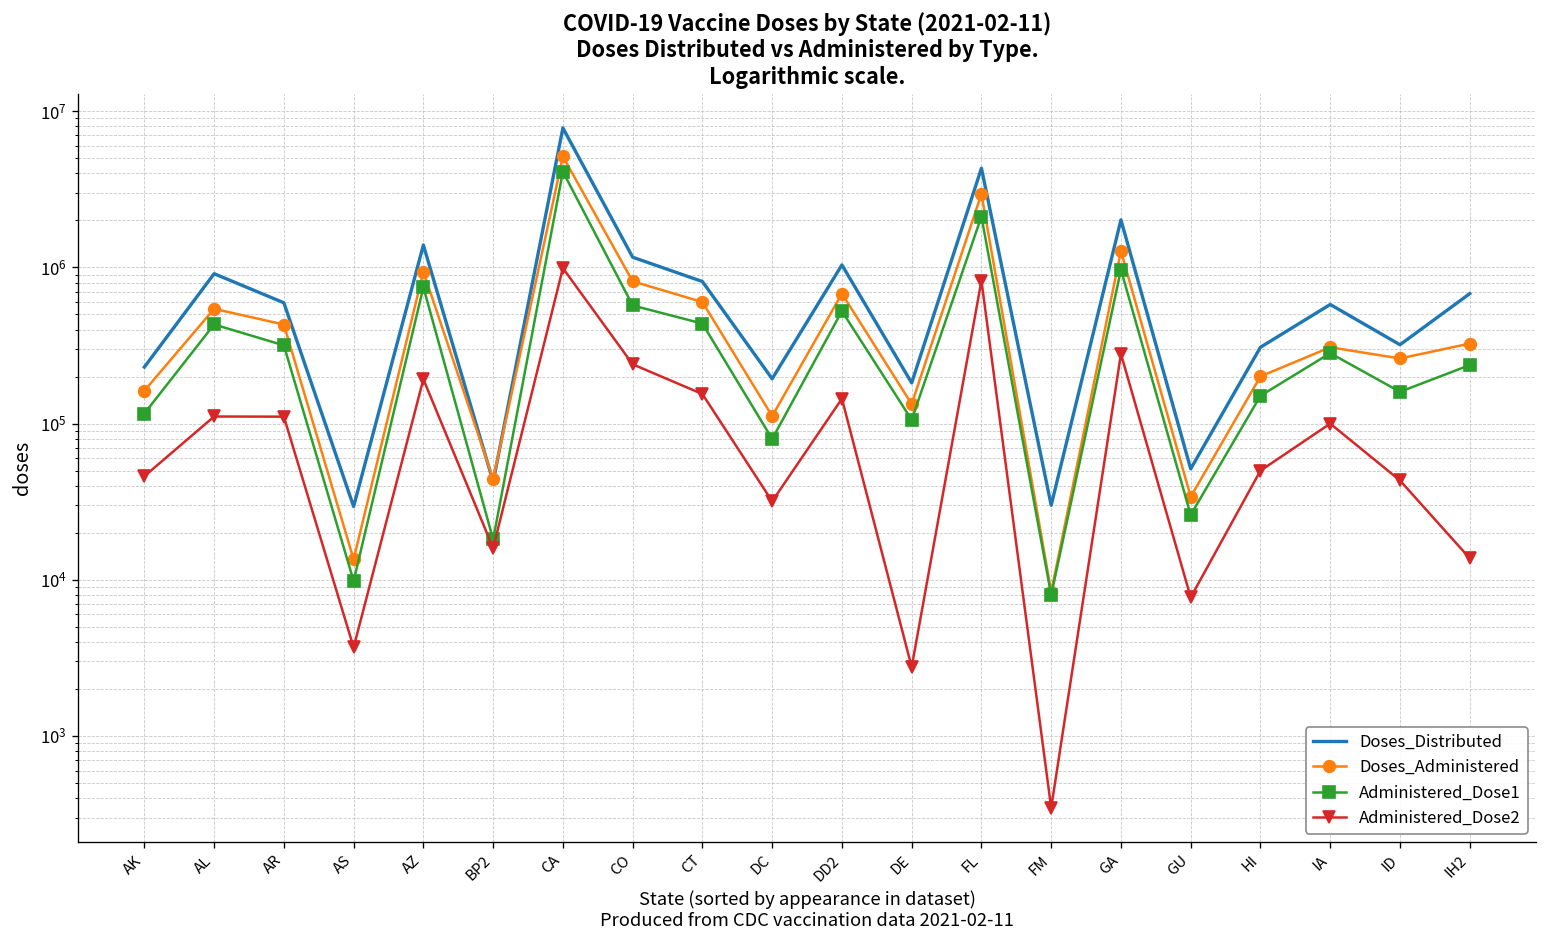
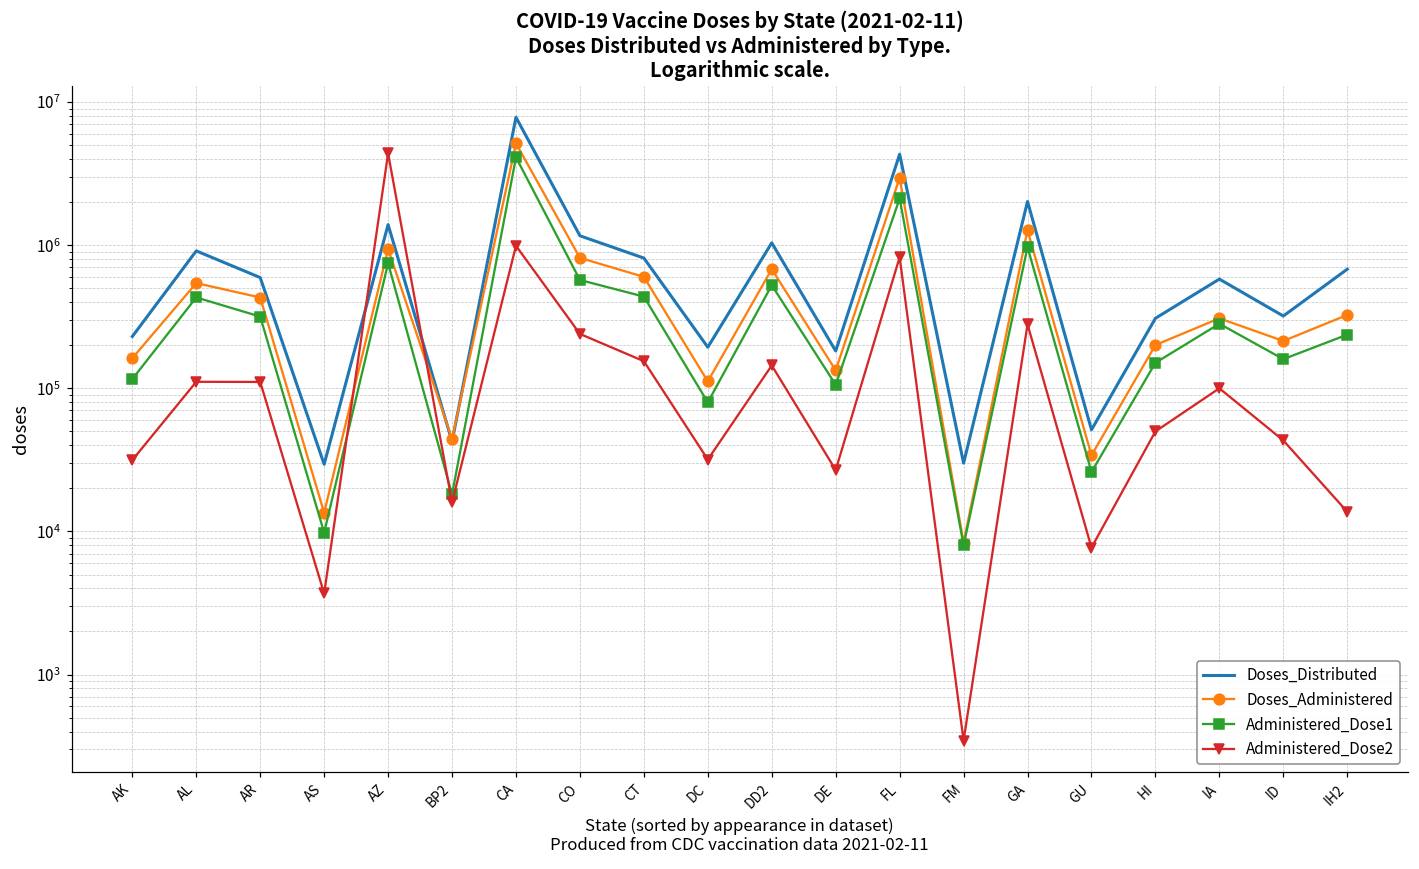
Administered_Dose2, AK: 46000 -> 32000
Administered_Dose2, AZ: 190000 -> 4400000
Administered_Dose2, DE: 2800 -> 27000
Doses_Administered, ID: 260000 -> 210000
